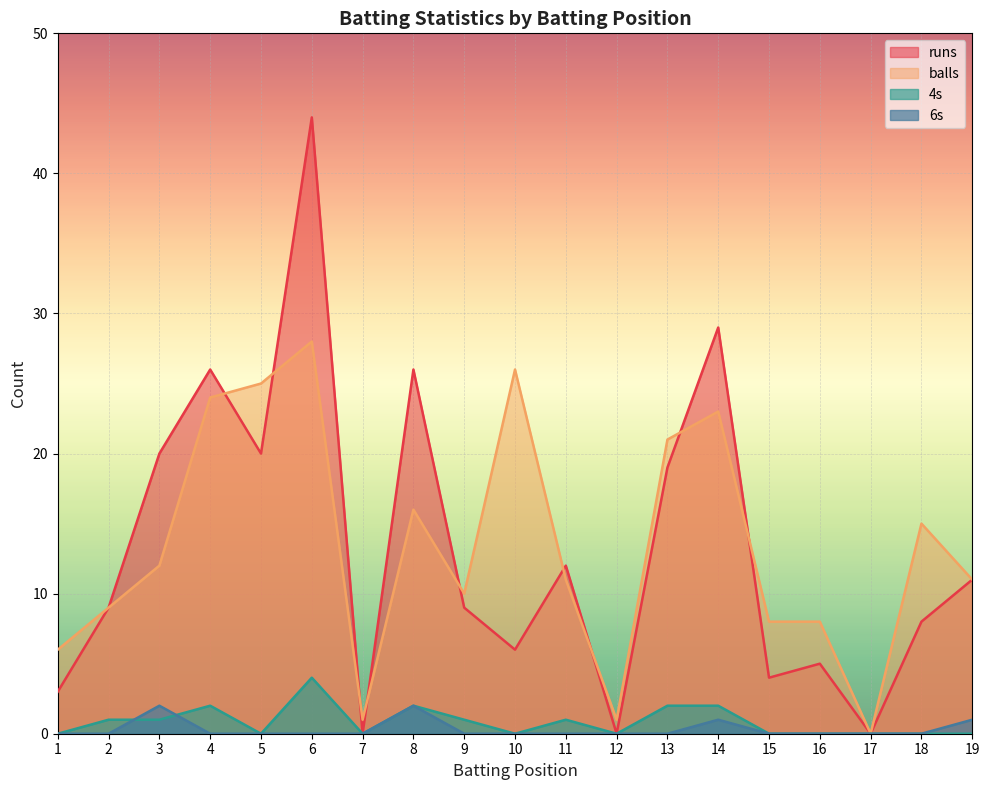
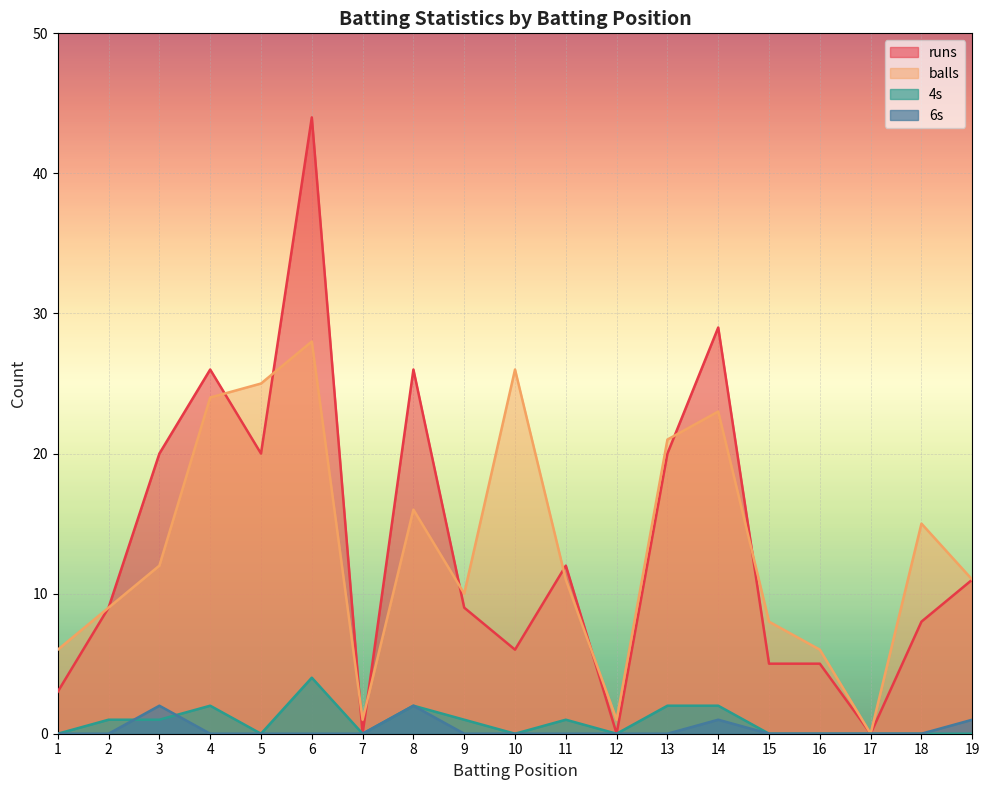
runs, 13: 19 -> 20
runs, 15: 4 -> 5
balls, 16: 8 -> 6
